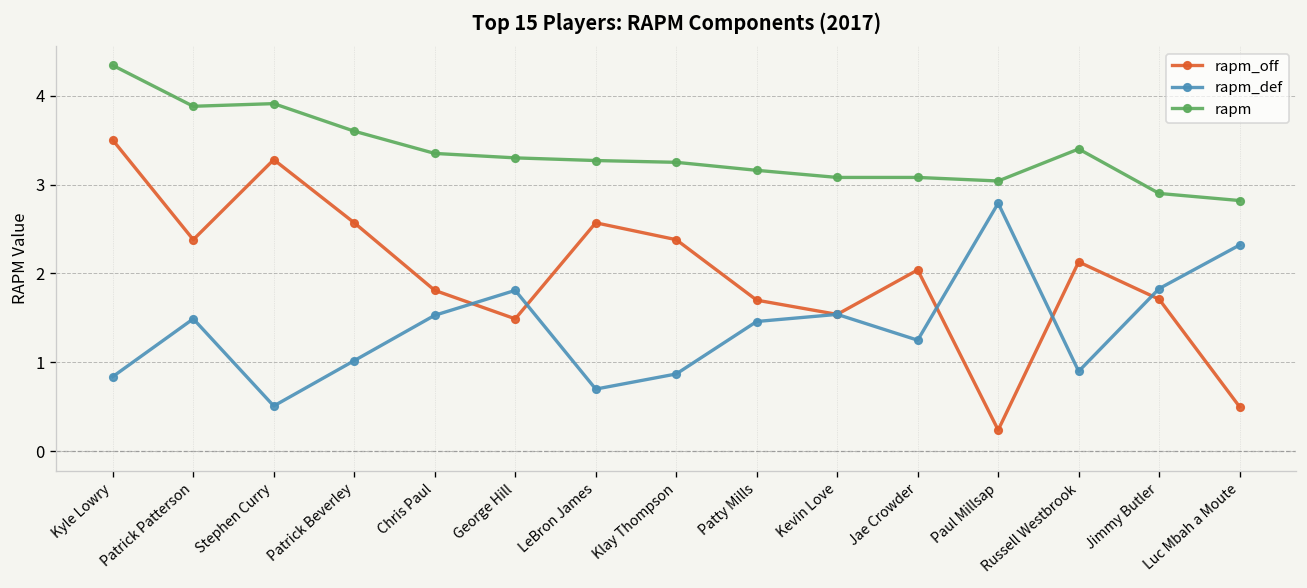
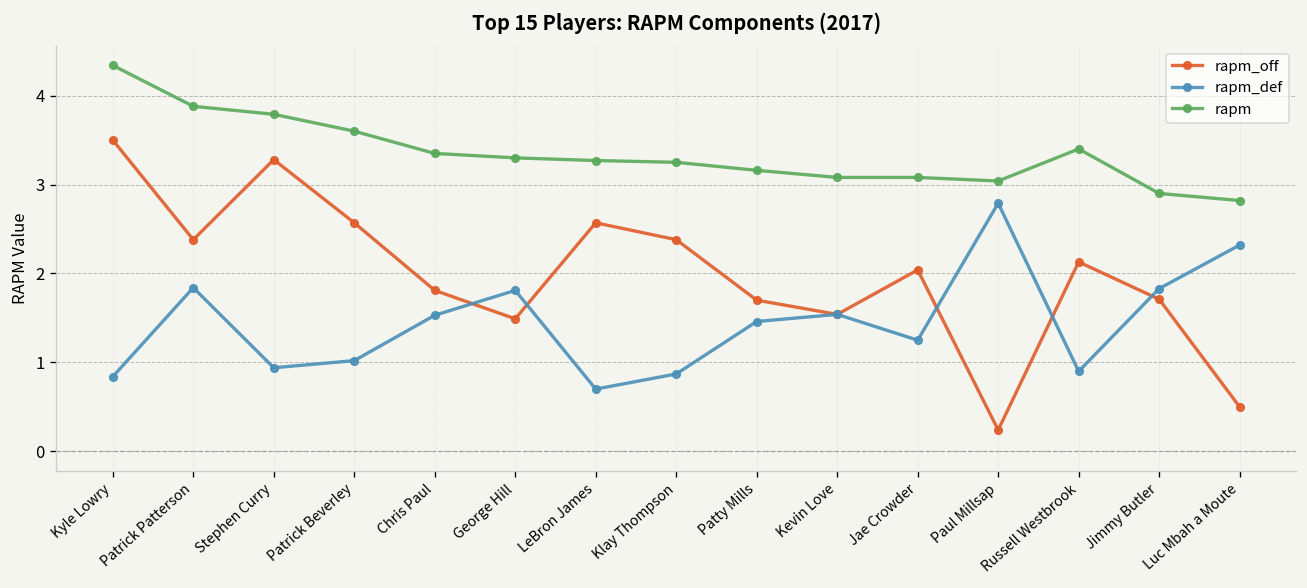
rapm_def, Patrick Patterson: 1.5 -> 1.8
rapm_def, Stephen Curry: 0.5 -> 0.9
rapm, Stephen Curry: 3.9 -> 3.8
